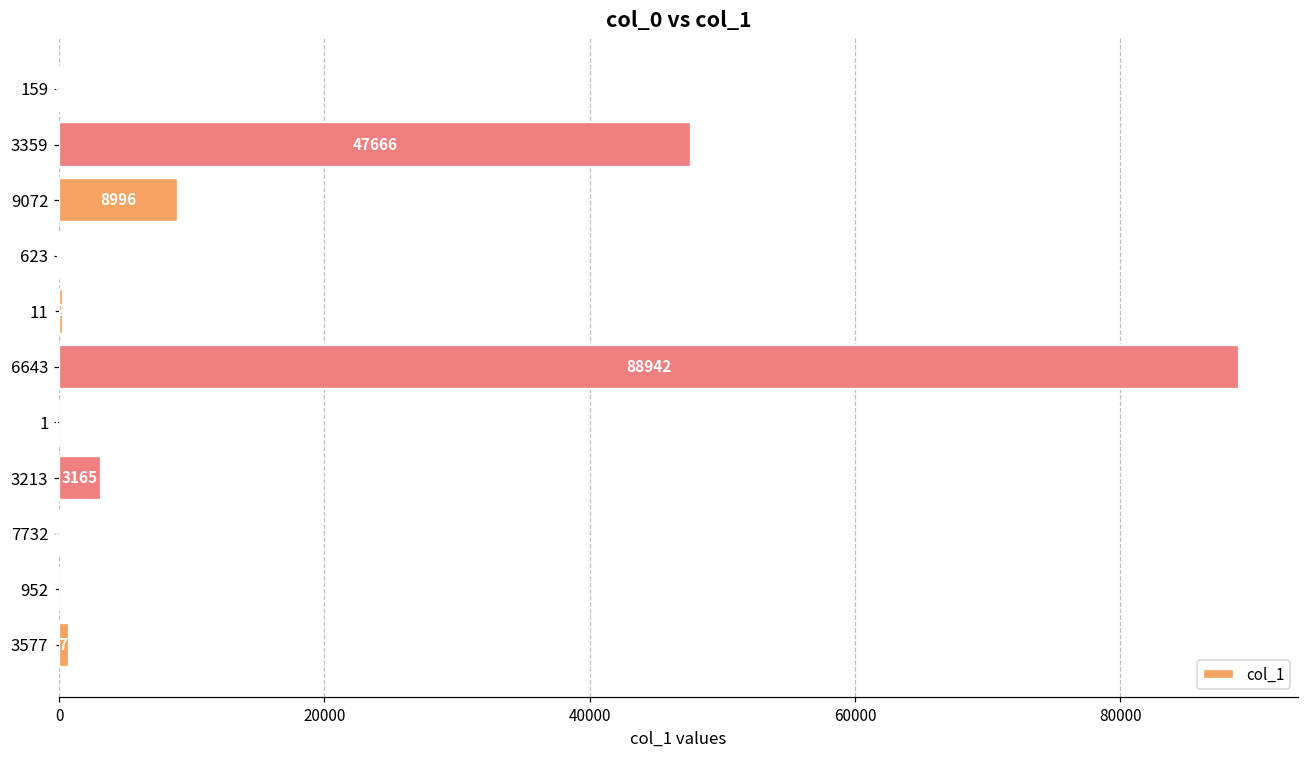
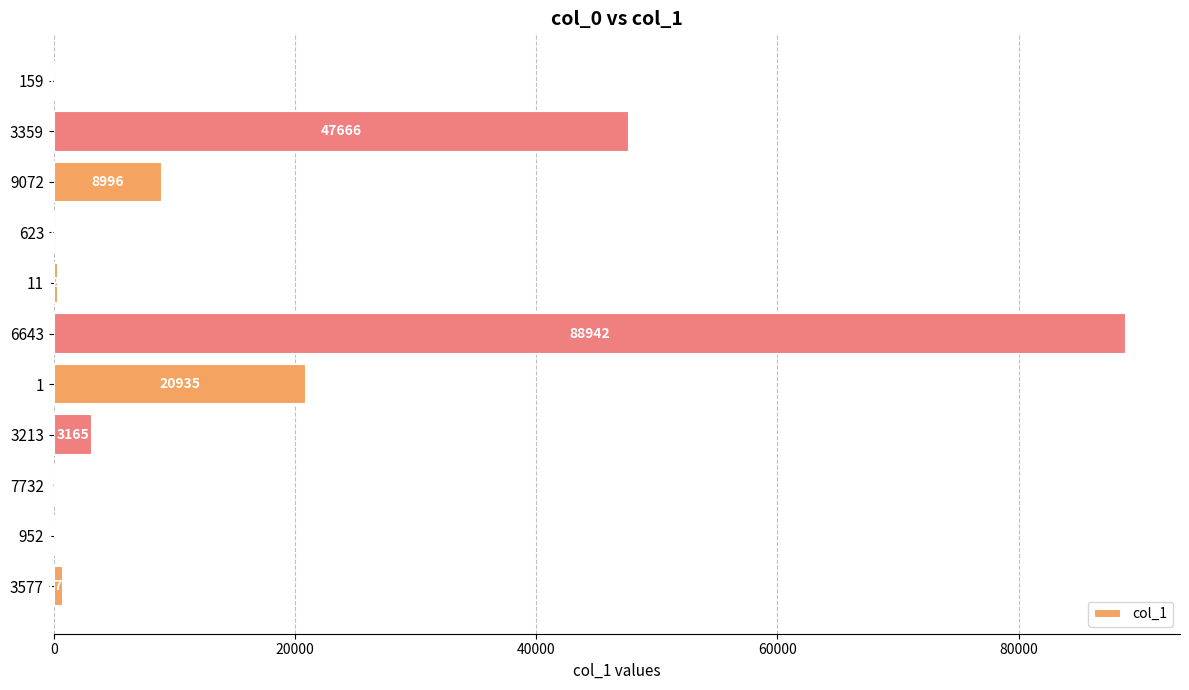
1: 0 -> 20900
